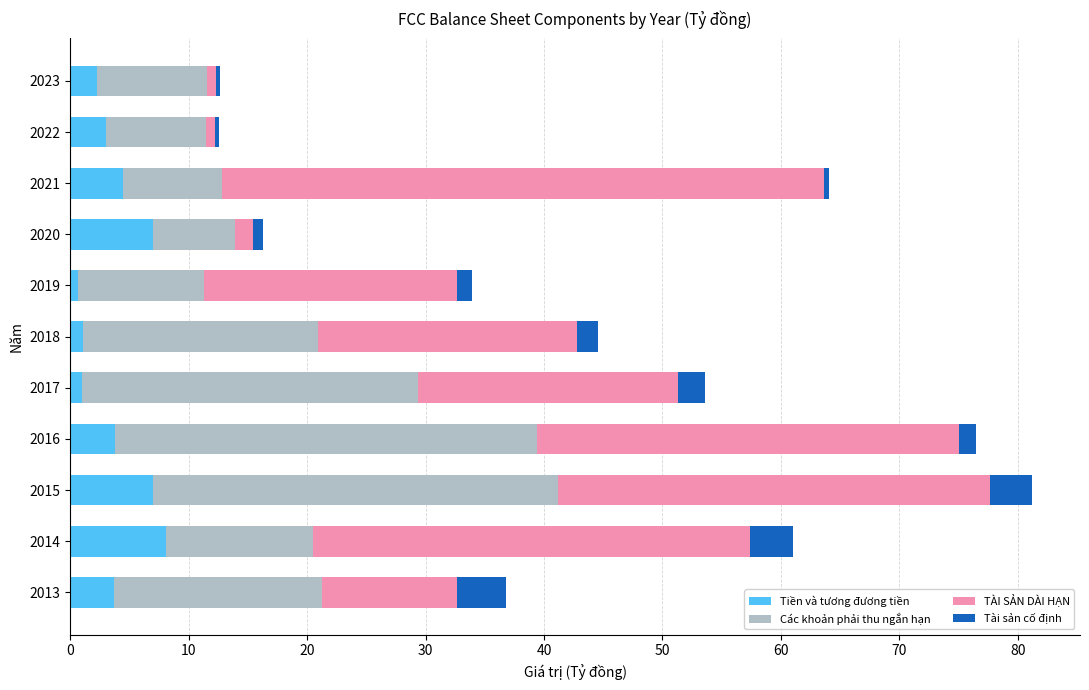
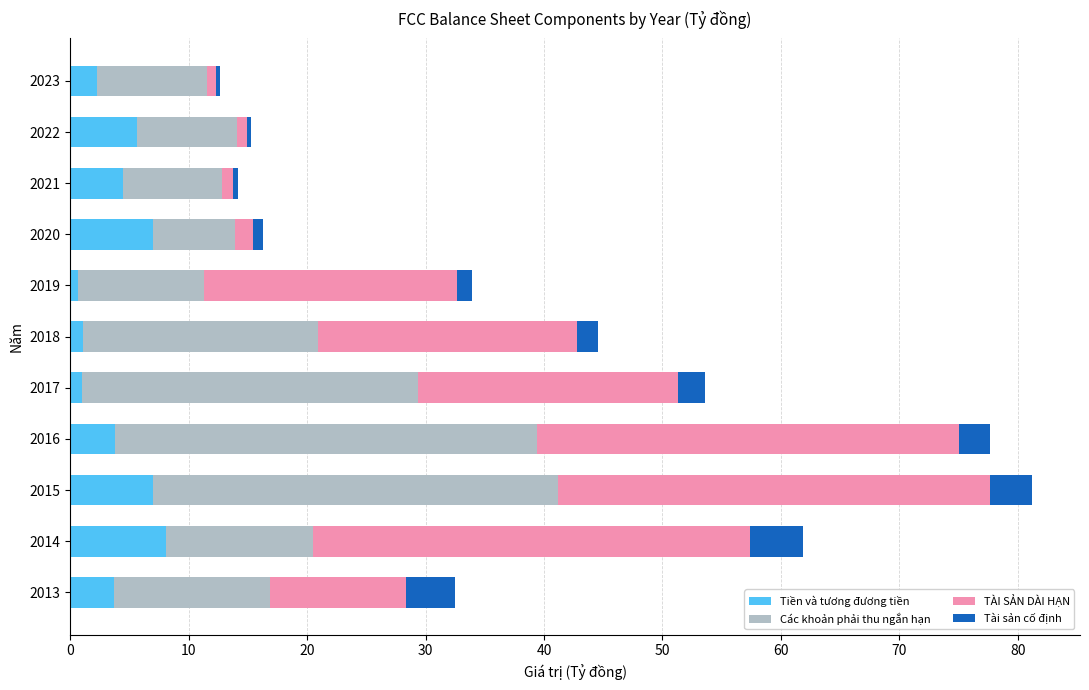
Tiền và tương đương tiền, 2022: 3.0 -> 5.7
TÀI SẢN DÀI HẠN, 2021: 50.8 -> 0.9
Tài sản cố định, 2016: 1.4 -> 2.6
Tài sản cố định, 2014: 3.6 -> 4.5
Các khoản phải thu ngắn hạn, 2013: 17.6 -> 13.2
